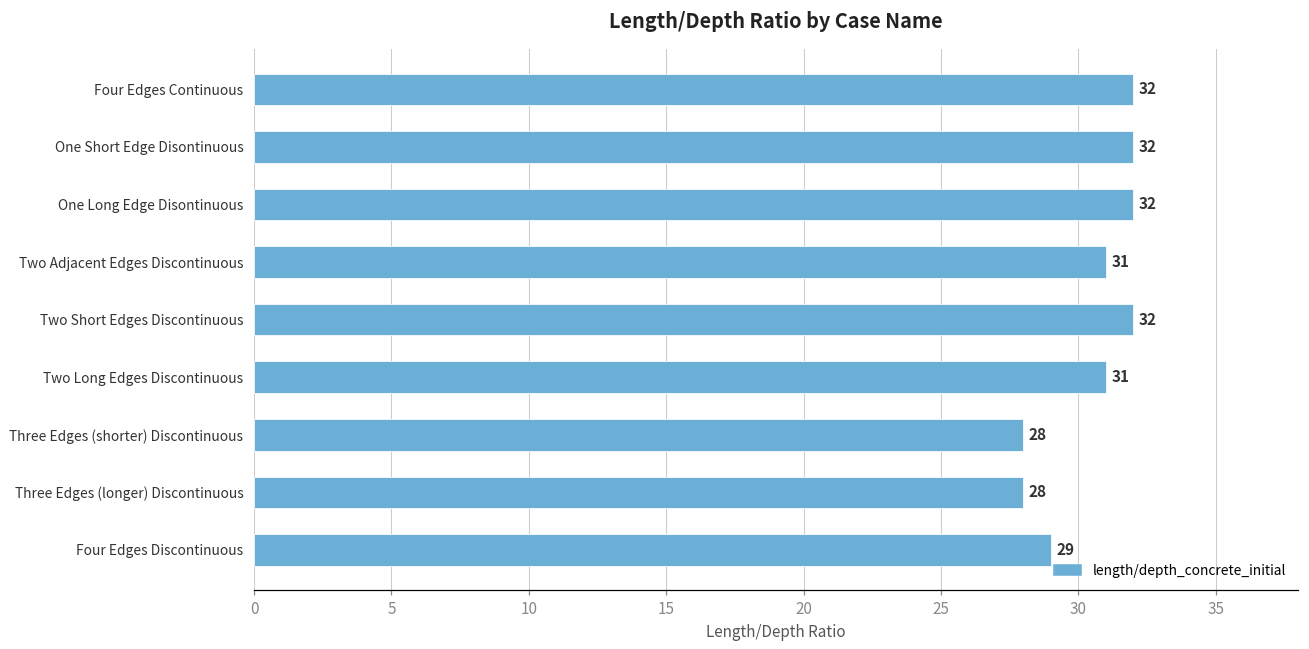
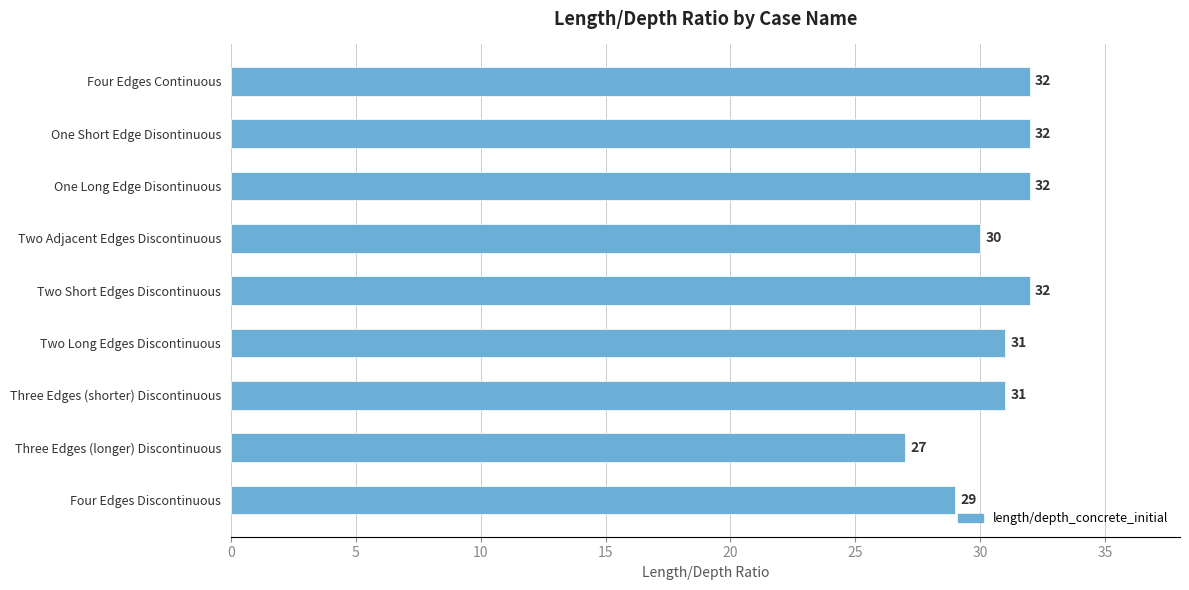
Two Adjacent Edges Discontinuous: 31 -> 30
Three Edges (shorter) Discontinuous: 28 -> 31
Three Edges (longer) Discontinuous: 28 -> 27
